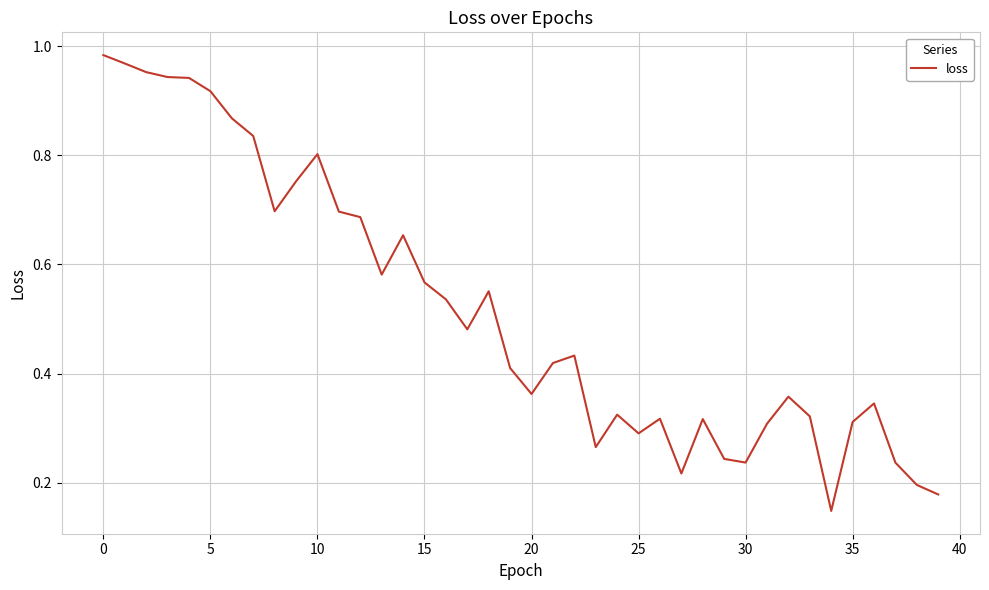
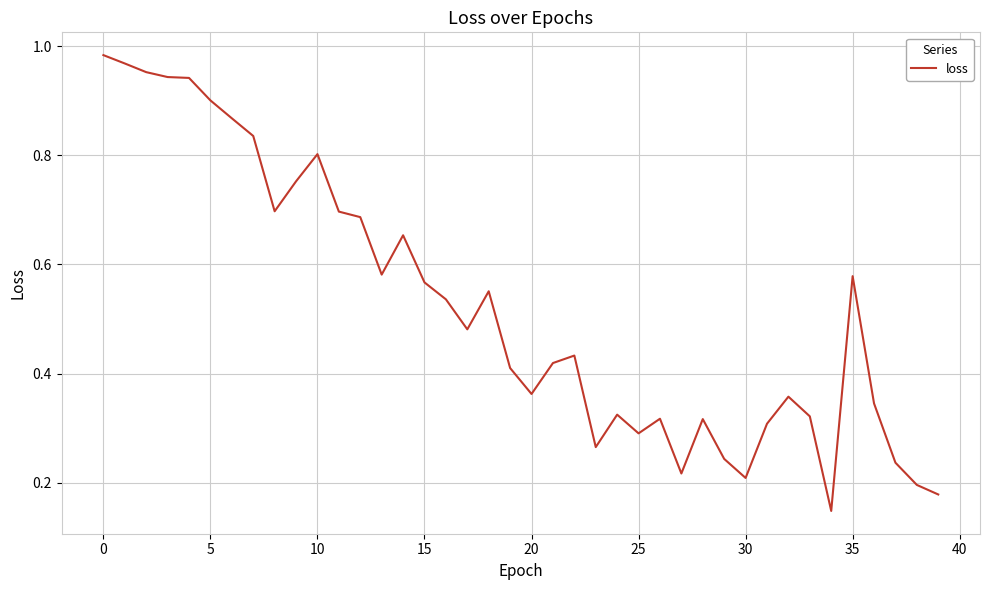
5: 0.92 -> 0.90
30: 0.24 -> 0.21
35: 0.31 -> 0.58
